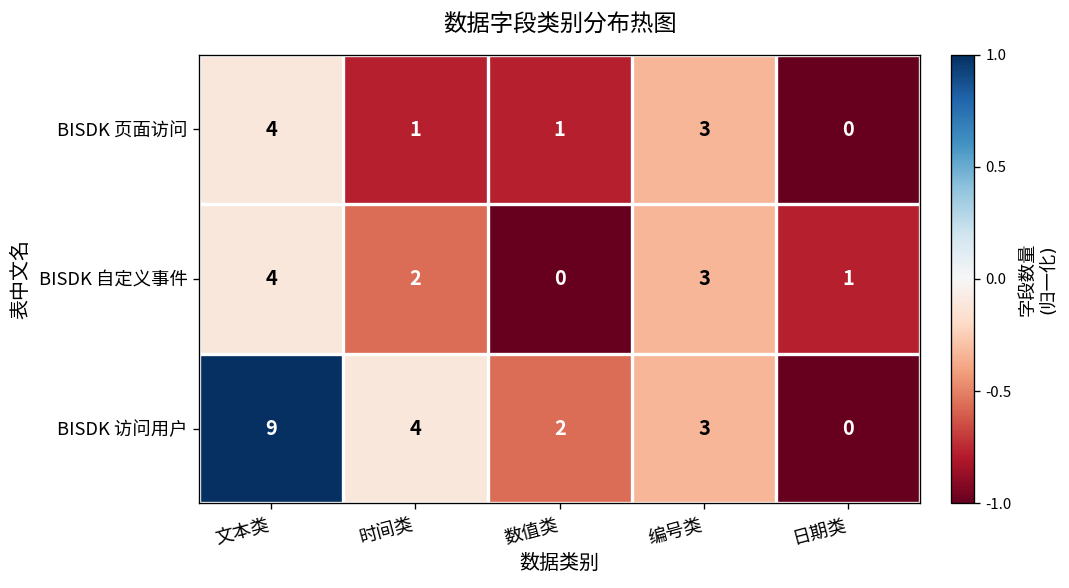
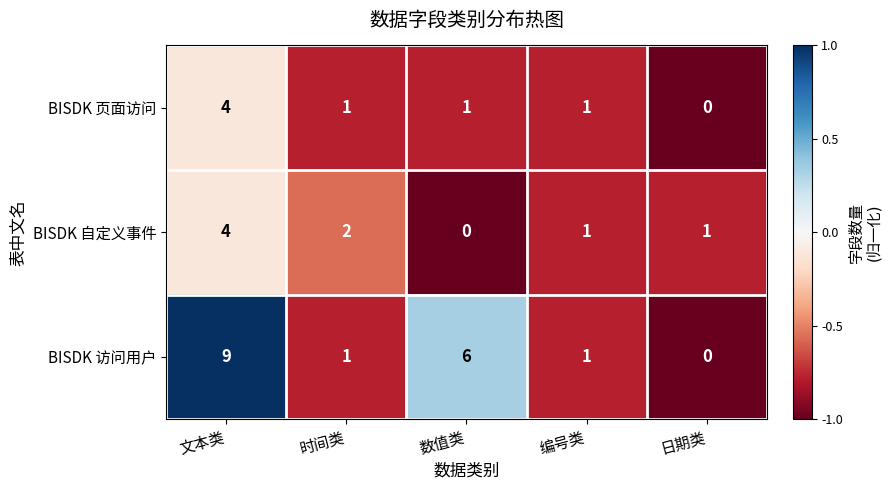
BISDK 页面访问, 编号类: 3 -> 1
BISDK 自定义事件, 编号类: 3 -> 1
BISDK 访问用户, 时间类: 4 -> 1
BISDK 访问用户, 数值类: 2 -> 6
BISDK 访问用户, 编号类: 3 -> 1
